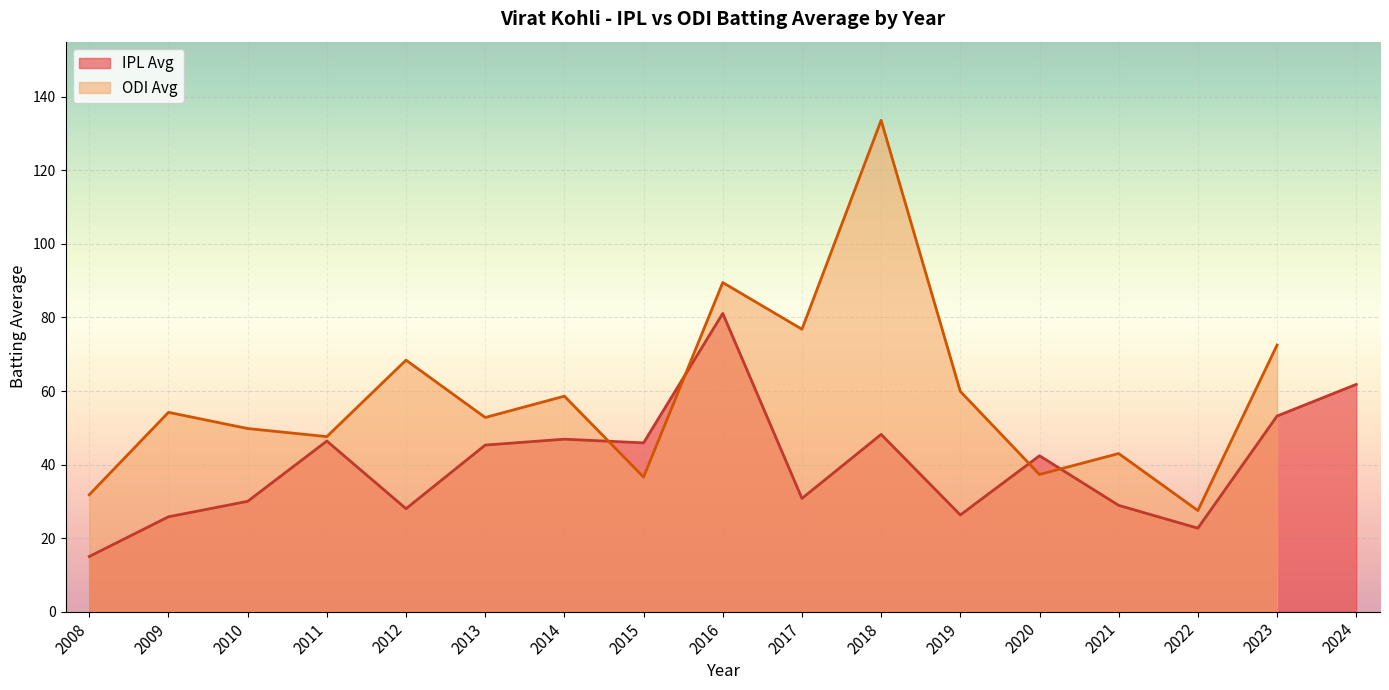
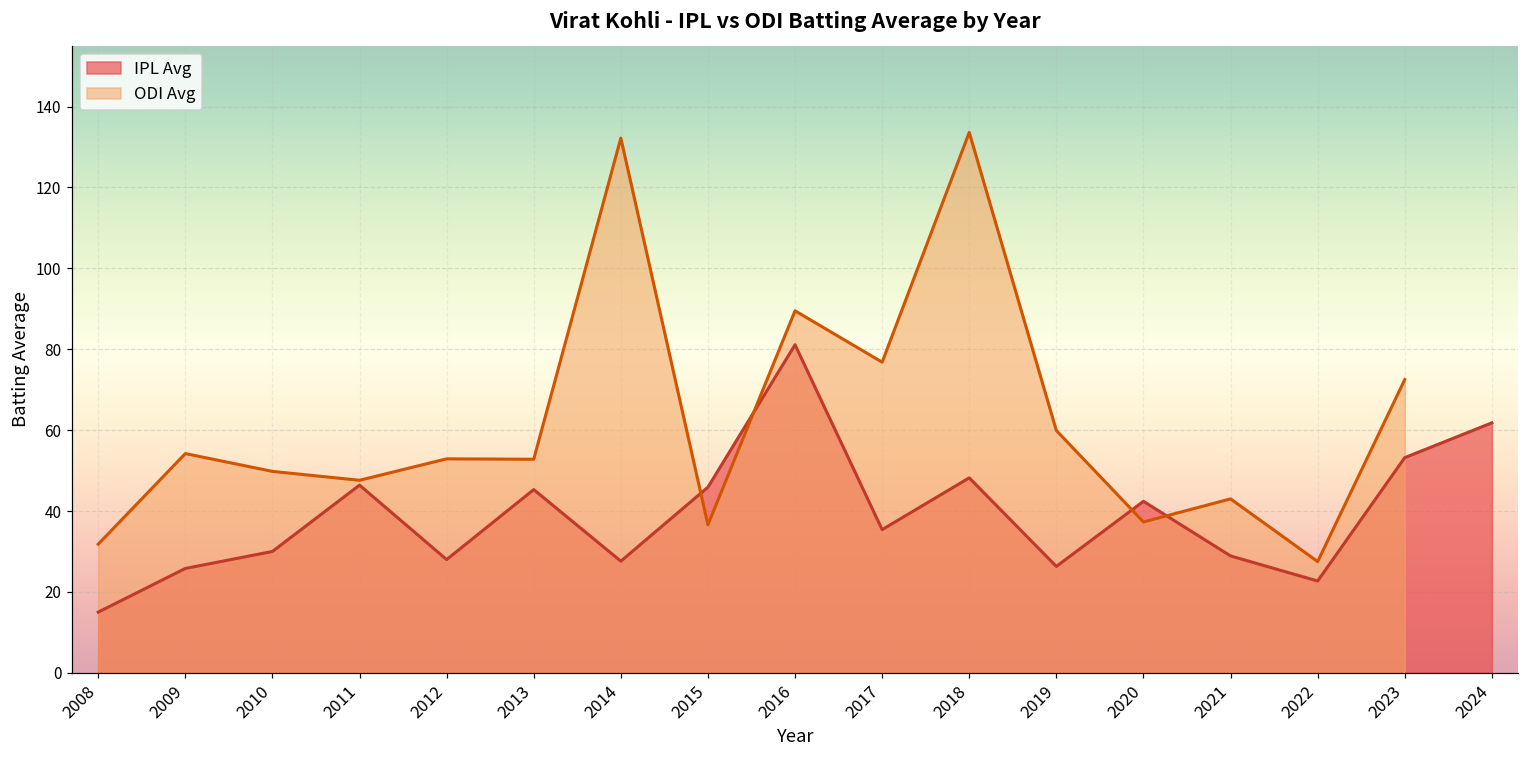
ODI Avg, 2012: 68 -> 53
IPL Avg, 2014: 47 -> 28
ODI Avg, 2014: 59 -> 132
IPL Avg, 2017: 31 -> 35
